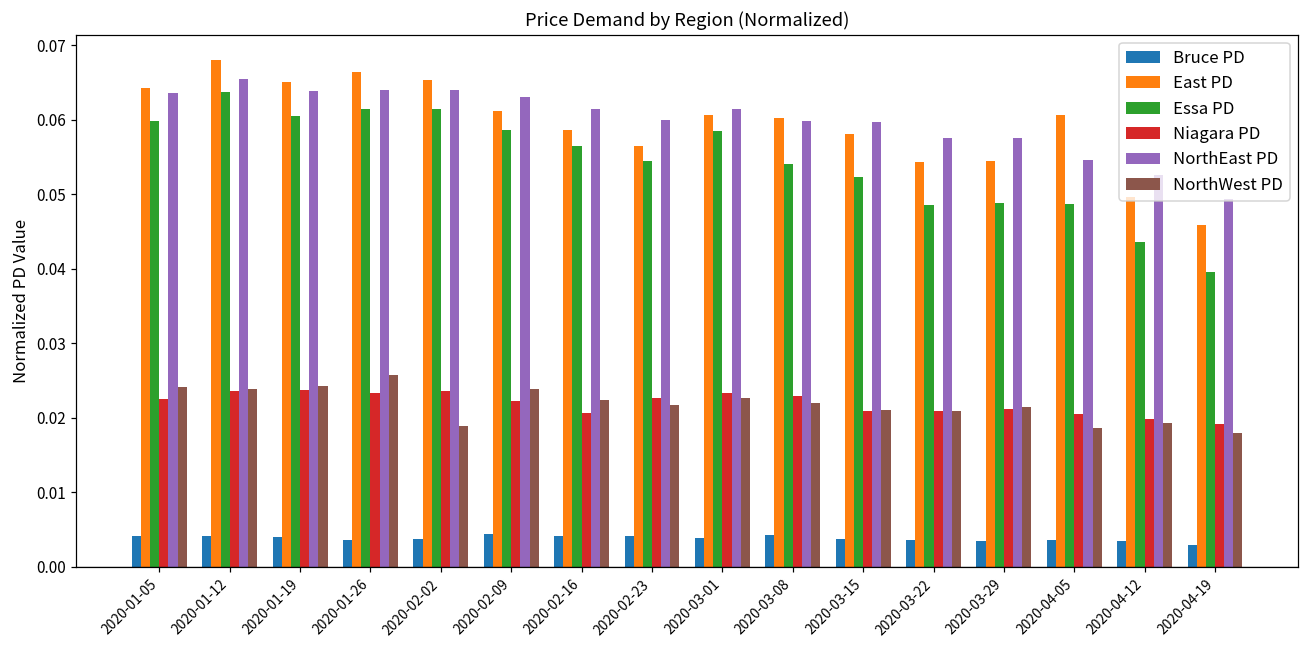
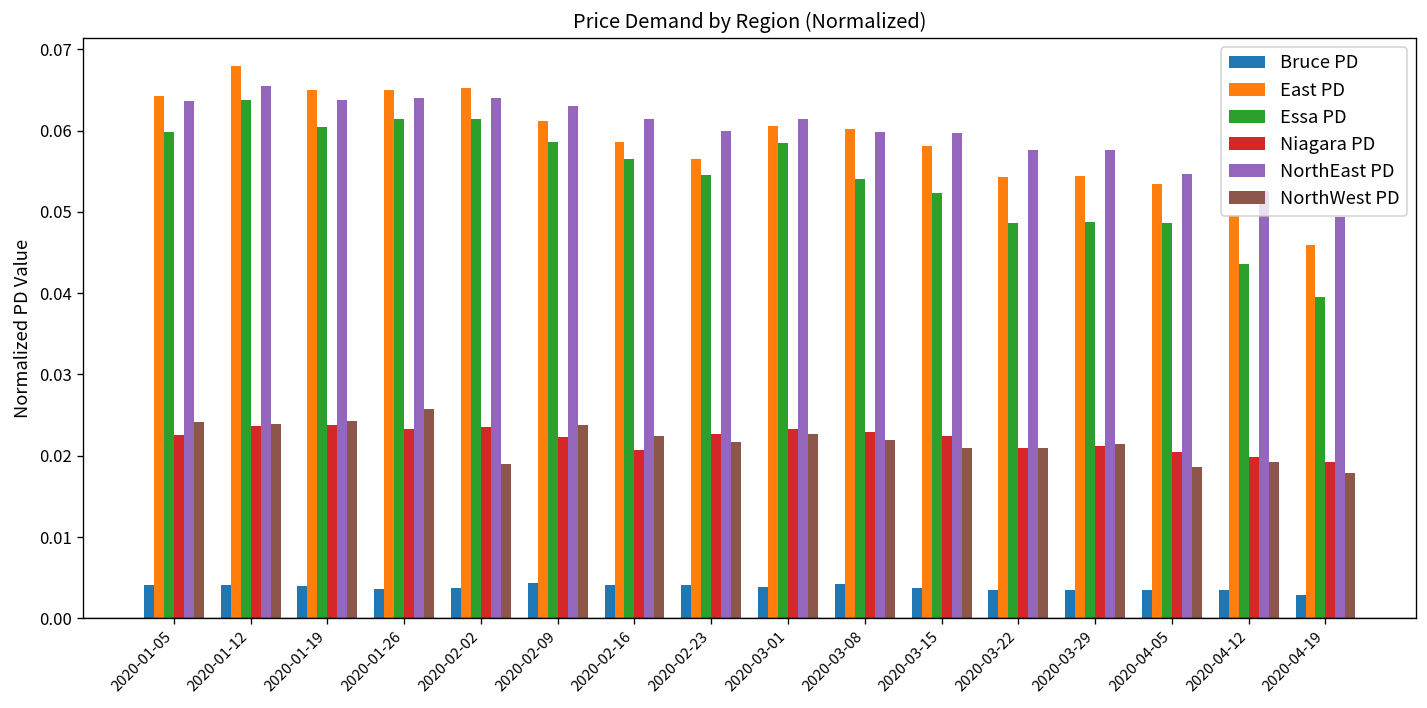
East PD, 2020-01-26: 0.066 -> 0.065
Niagara PD, 2020-03-15: 0.021 -> 0.022
East PD, 2020-04-05: 0.061 -> 0.053
